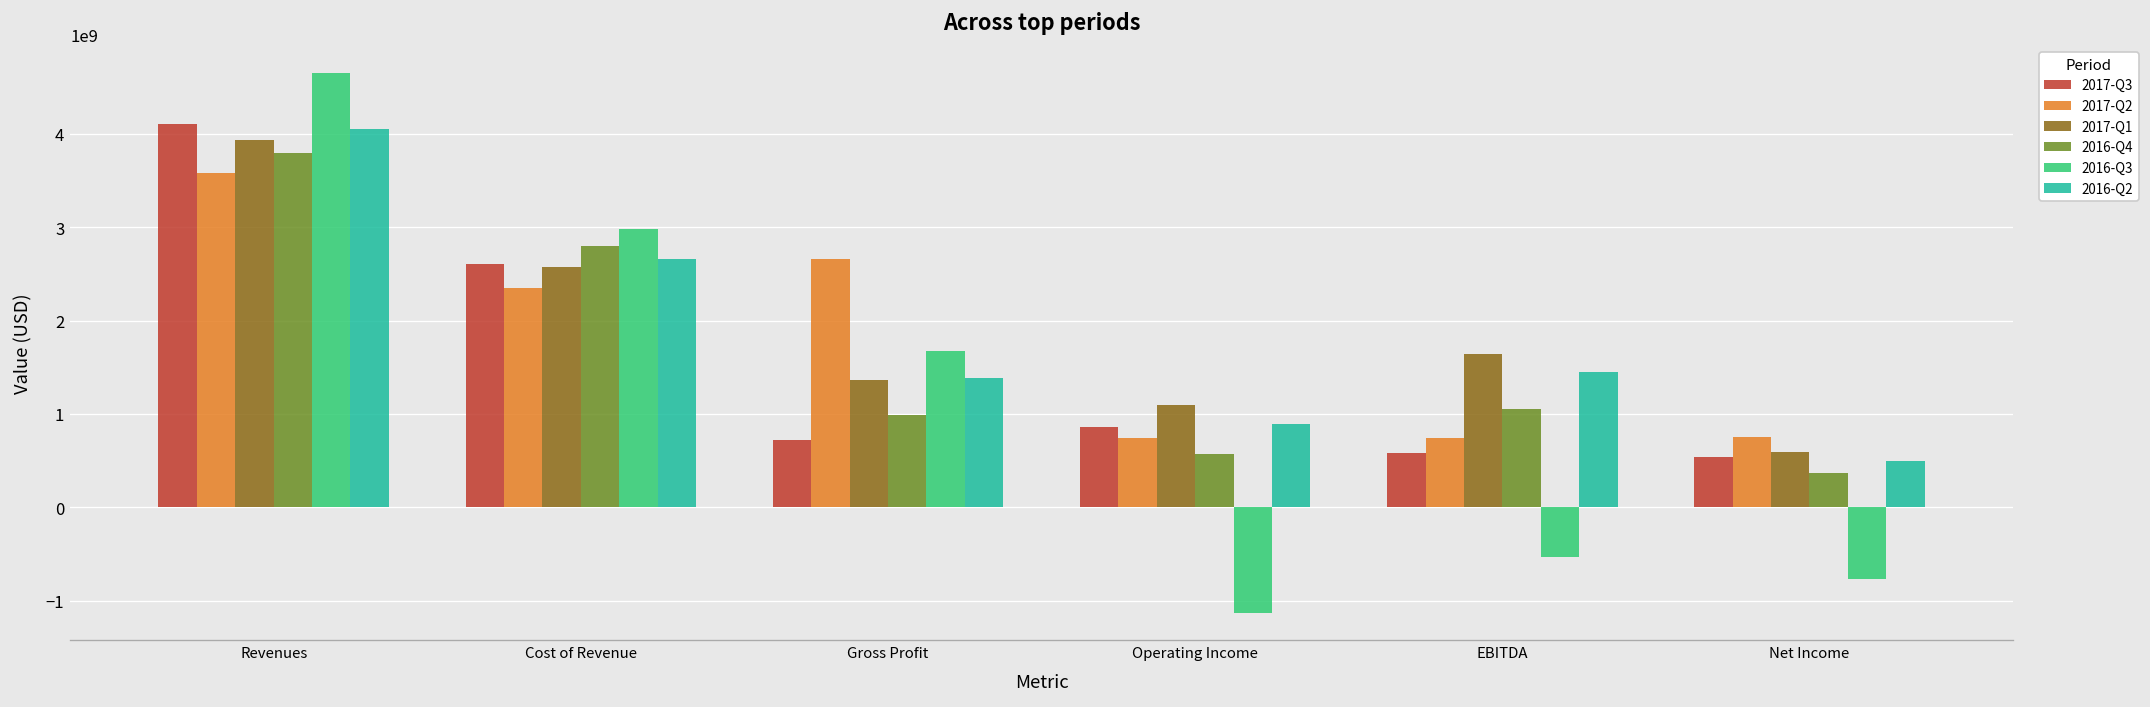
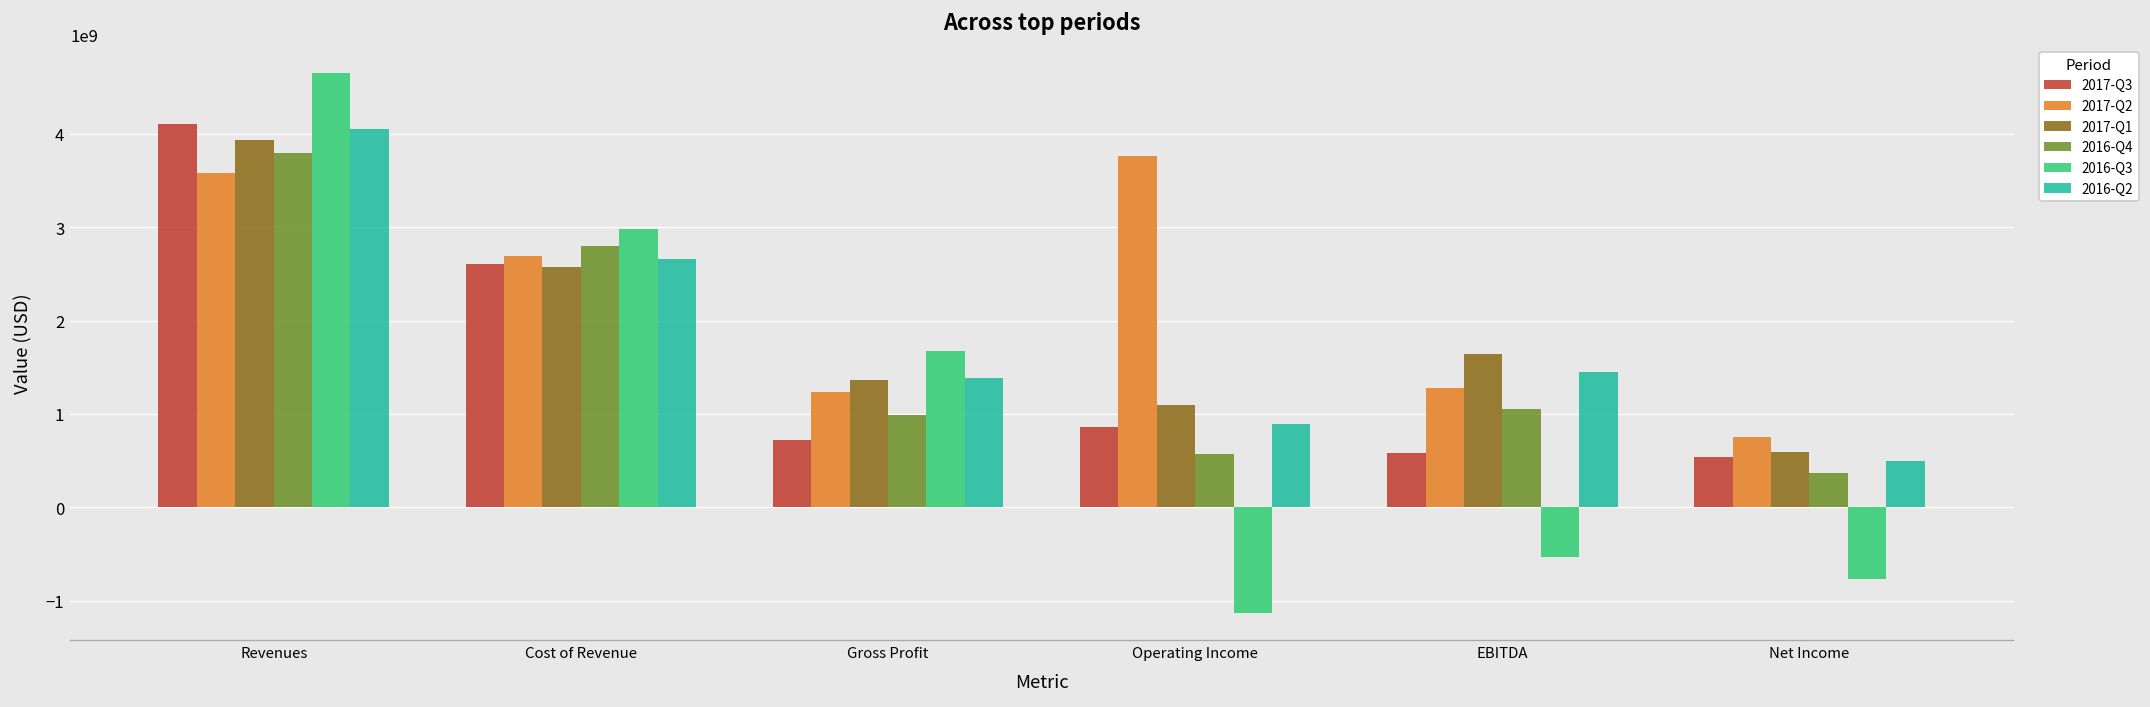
2017-Q2, Cost of Revenue: 2300000000 -> 2700000000
2017-Q2, Gross Profit: 2700000000 -> 1200000000
2017-Q2, Operating Income: 700000000 -> 3800000000
2017-Q2, EBITDA: 700000000 -> 1300000000
